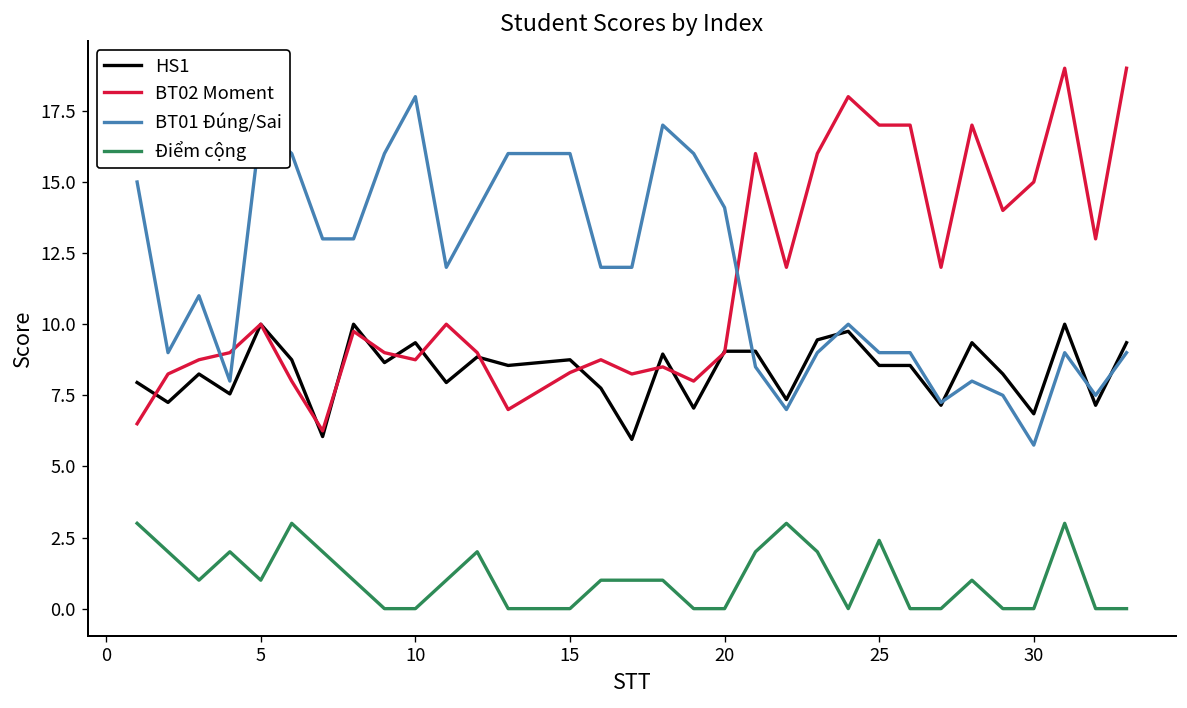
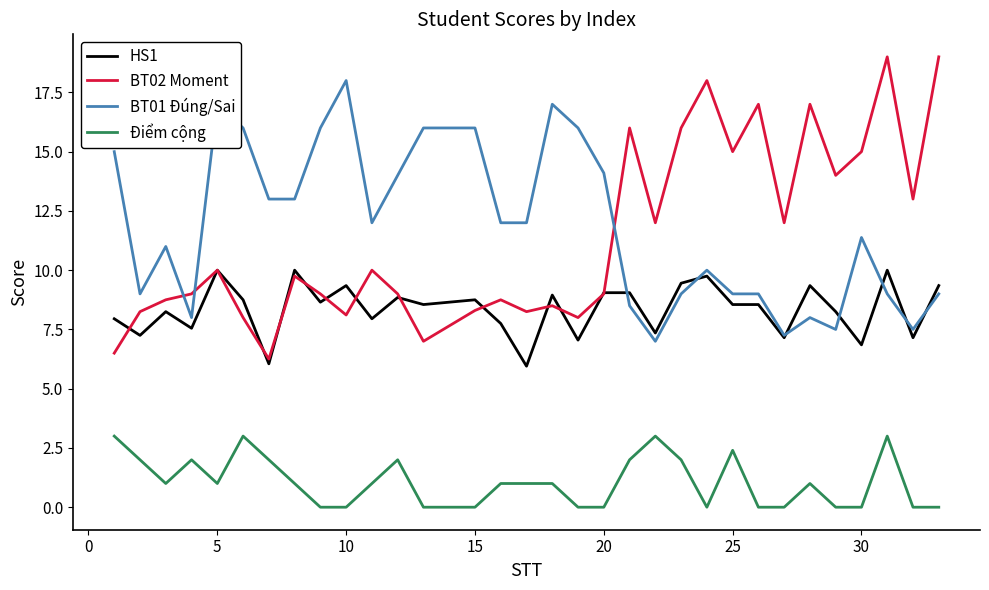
BT02 Moment, 10: 8.8 -> 8.1
BT02 Moment, 25: 17 -> 15
BT01 Đúng/Sai, 30: 5.8 -> 11.4
